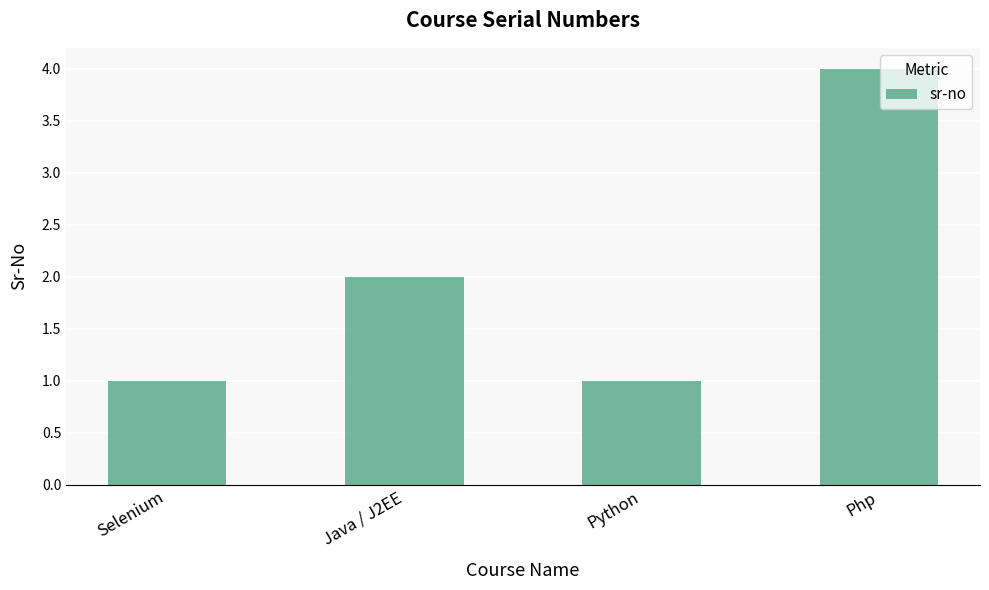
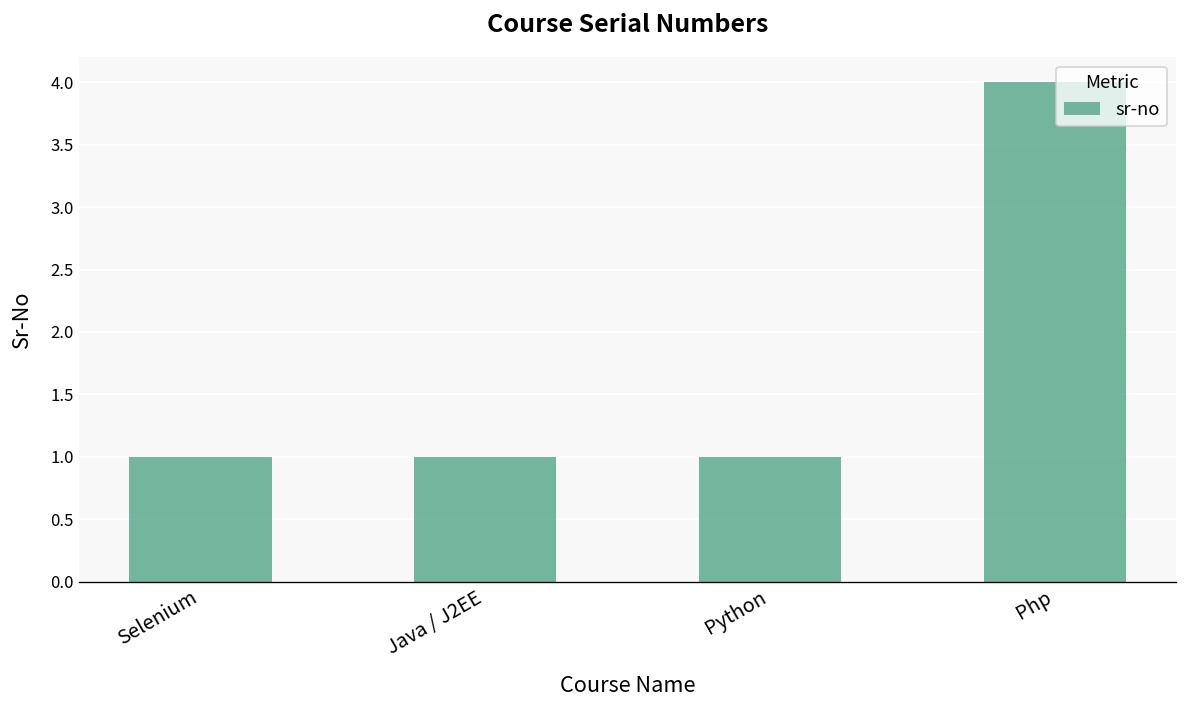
Java / J2EE: 2 -> 1
